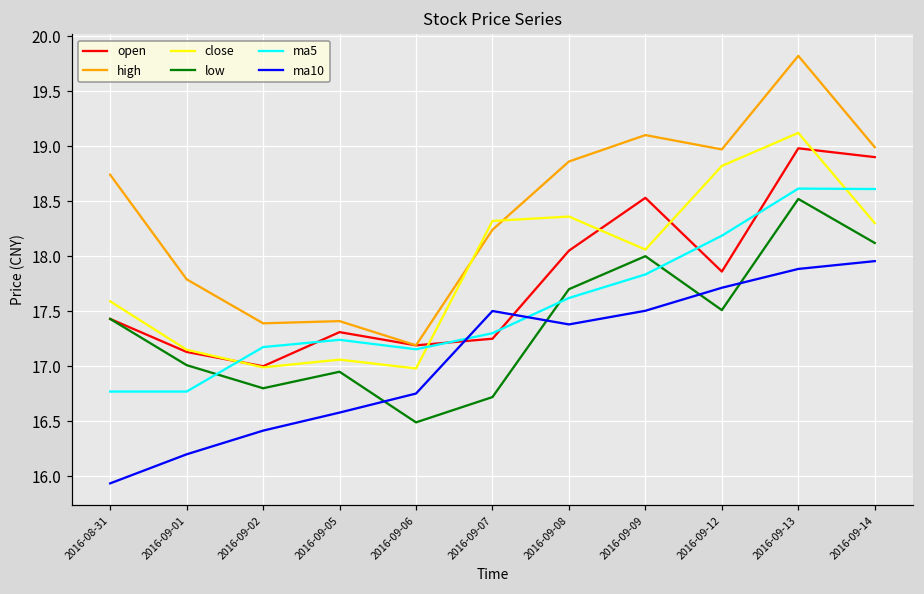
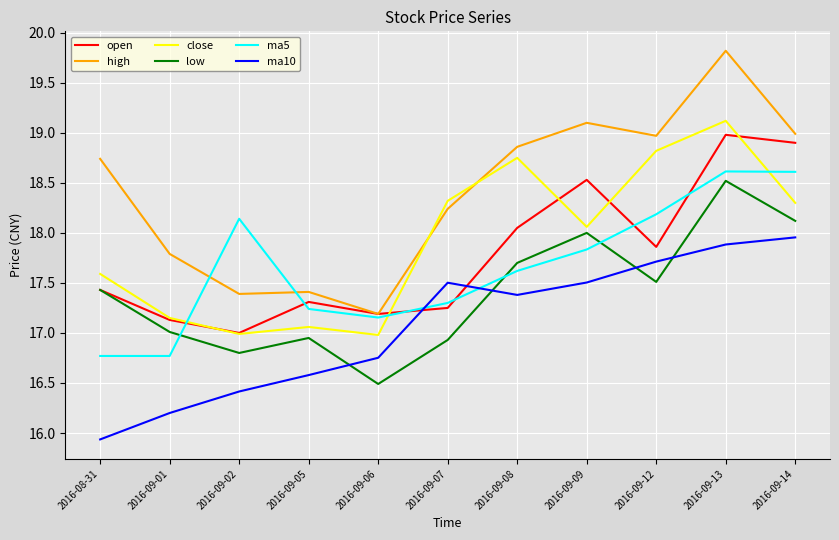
ma5, 2016-09-02: 17.17 -> 18.14
low, 2016-09-07: 16.72 -> 16.93
close, 2016-09-08: 18.36 -> 18.75
